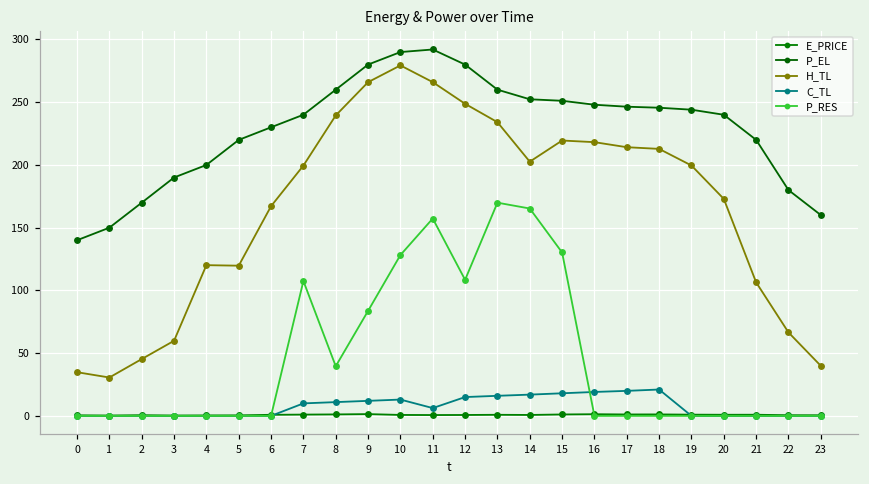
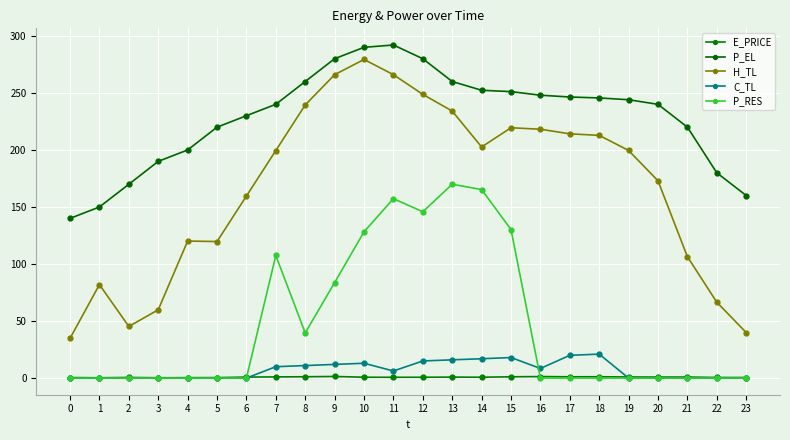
H_TL, 1: 31 -> 82
H_TL, 6: 167 -> 160
P_RES, 12: 108 -> 146
C_TL, 16: 19 -> 8
